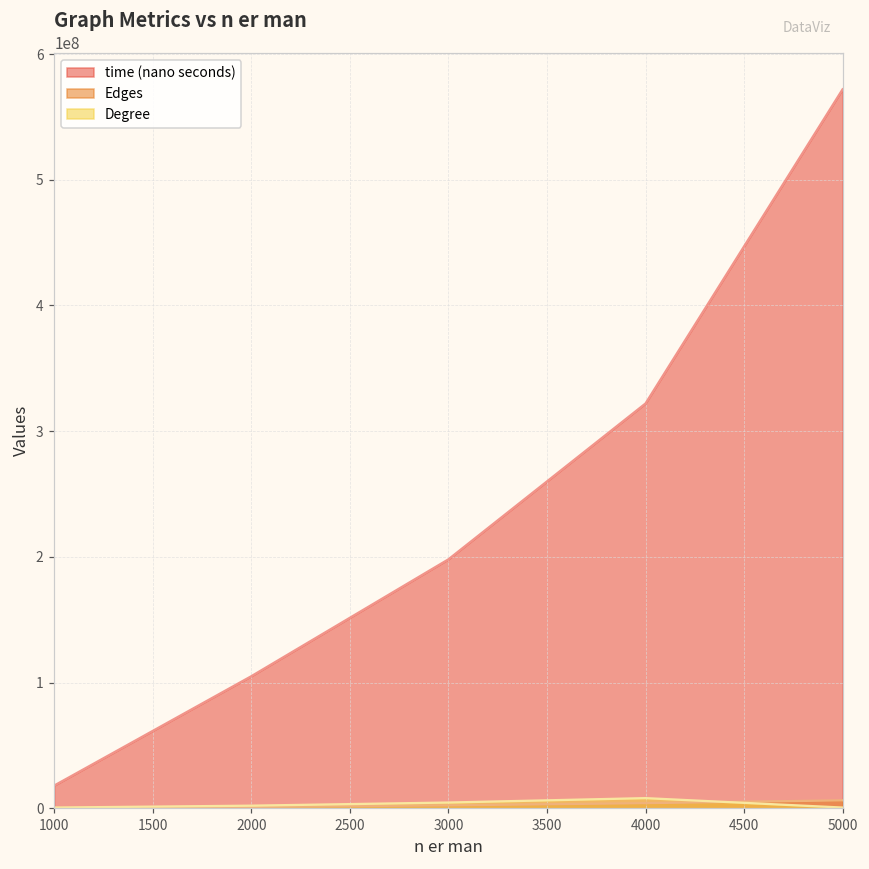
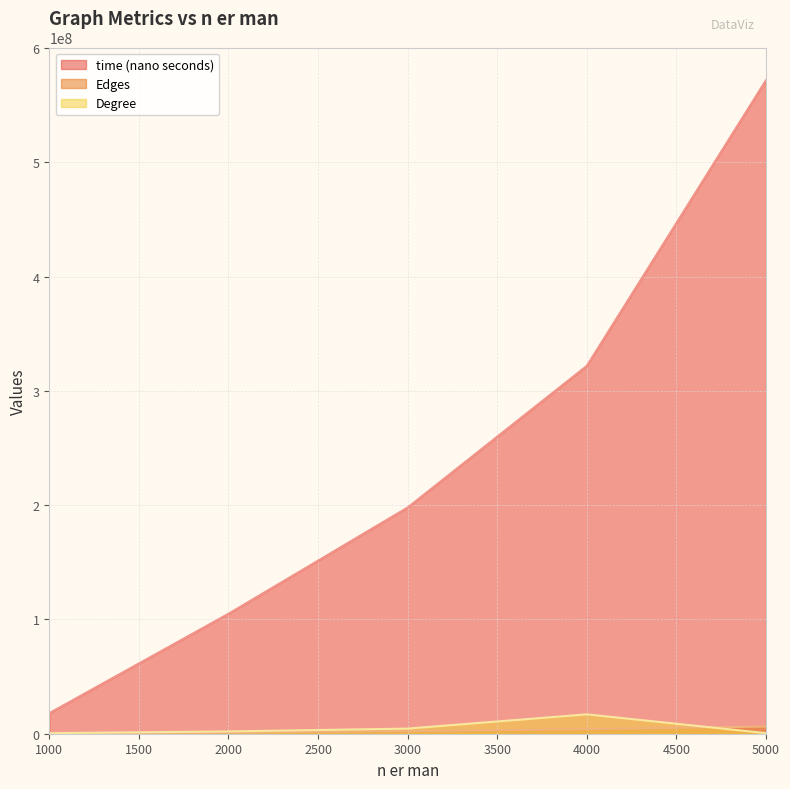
Degree, 4000: 8000000 -> 17000000
